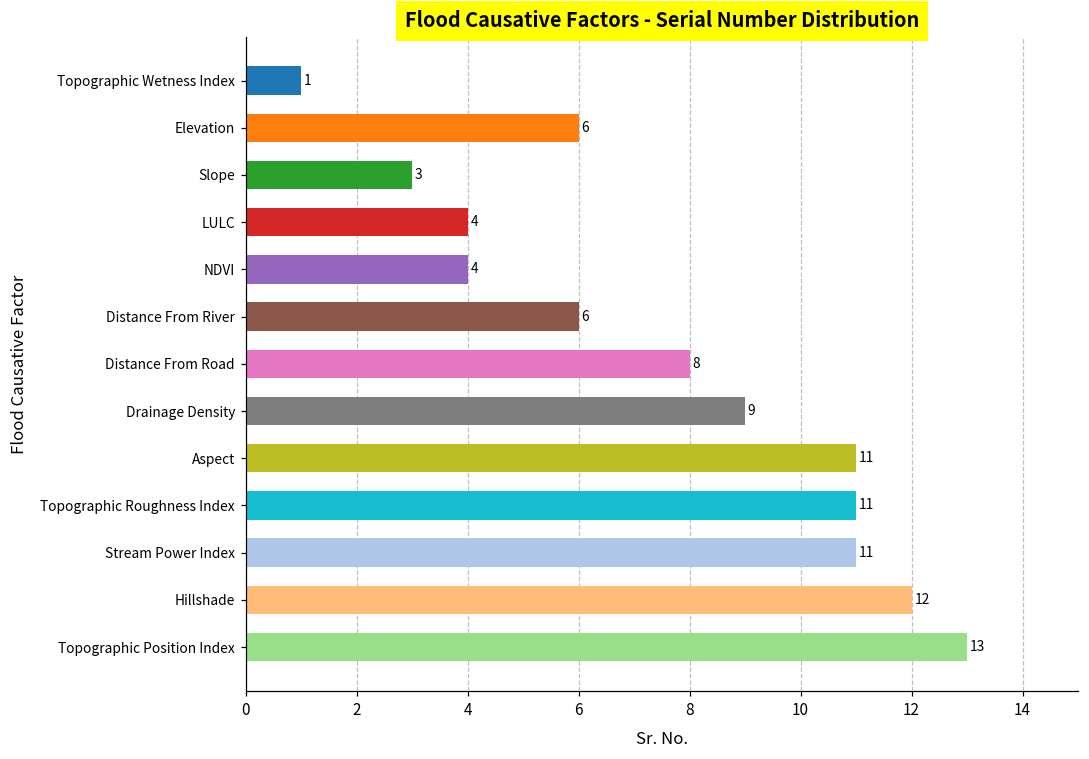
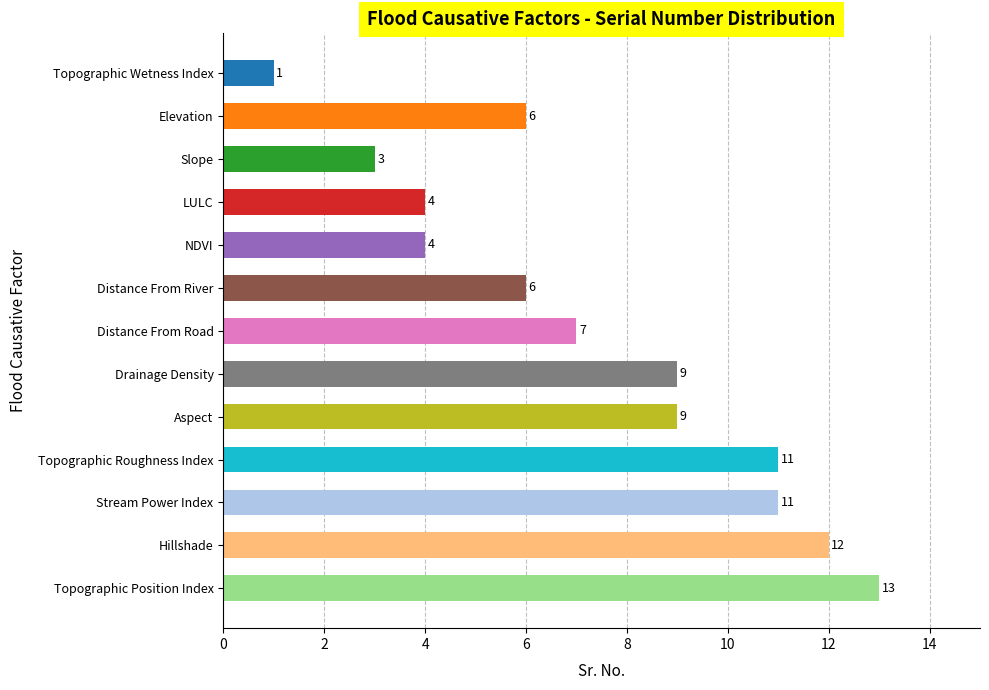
Distance From Road: 8 -> 7
Aspect: 11 -> 9
